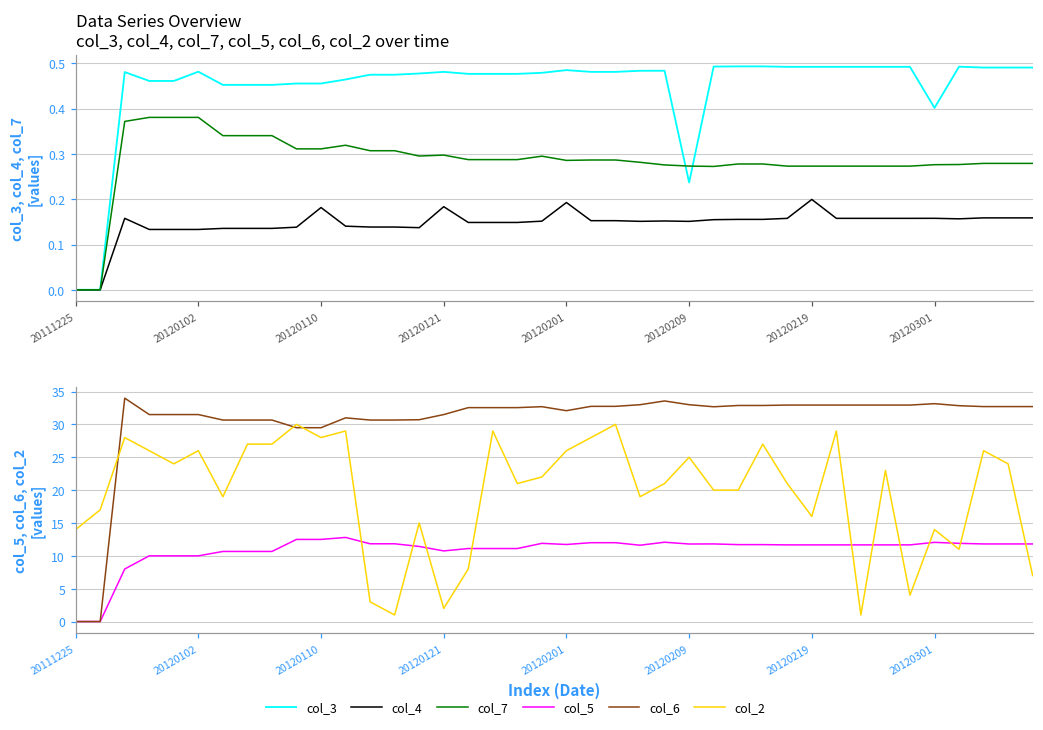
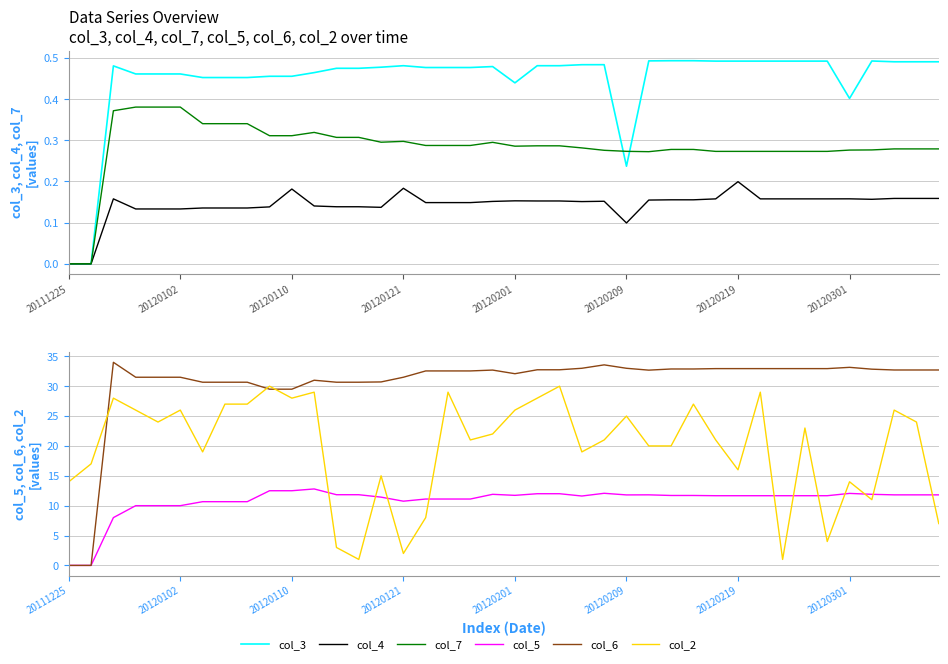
Data Series Overview col_3, col_4, col_7, col_5, col_6, col_2 over time, col_3, 20120102: 0.48 -> 0.46
Data Series Overview col_3, col_4, col_7, col_5, col_6, col_2 over time, col_3, 20120201: 0.49 -> 0.44
Data Series Overview col_3, col_4, col_7, col_5, col_6, col_2 over time, col_4, 20120201: 0.19 -> 0.15
Data Series Overview col_3, col_4, col_7, col_5, col_6, col_2 over time, col_4, 20120209: 0.15 -> 0.10
